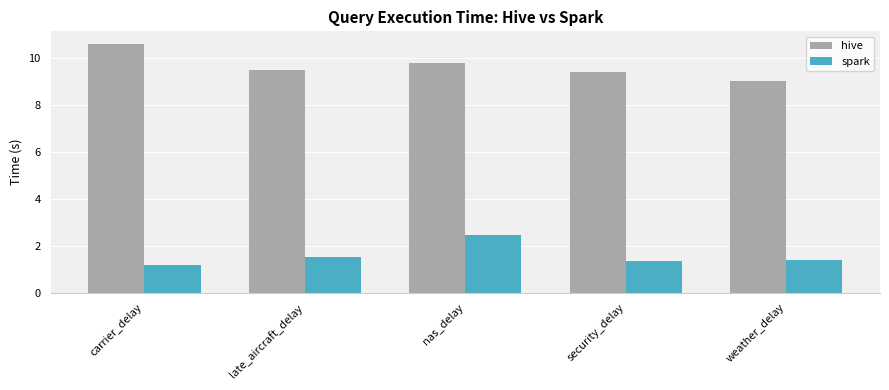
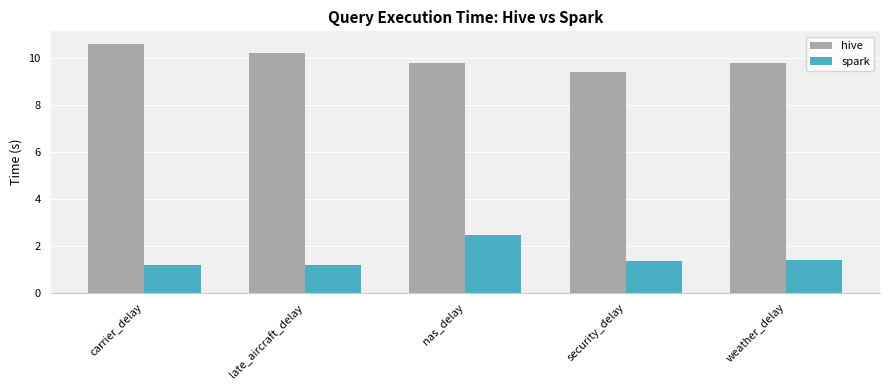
hive, late_aircraft_delay: 9.5 -> 10.2
spark, late_aircraft_delay: 1.5 -> 1.2
hive, weather_delay: 9.0 -> 9.8
